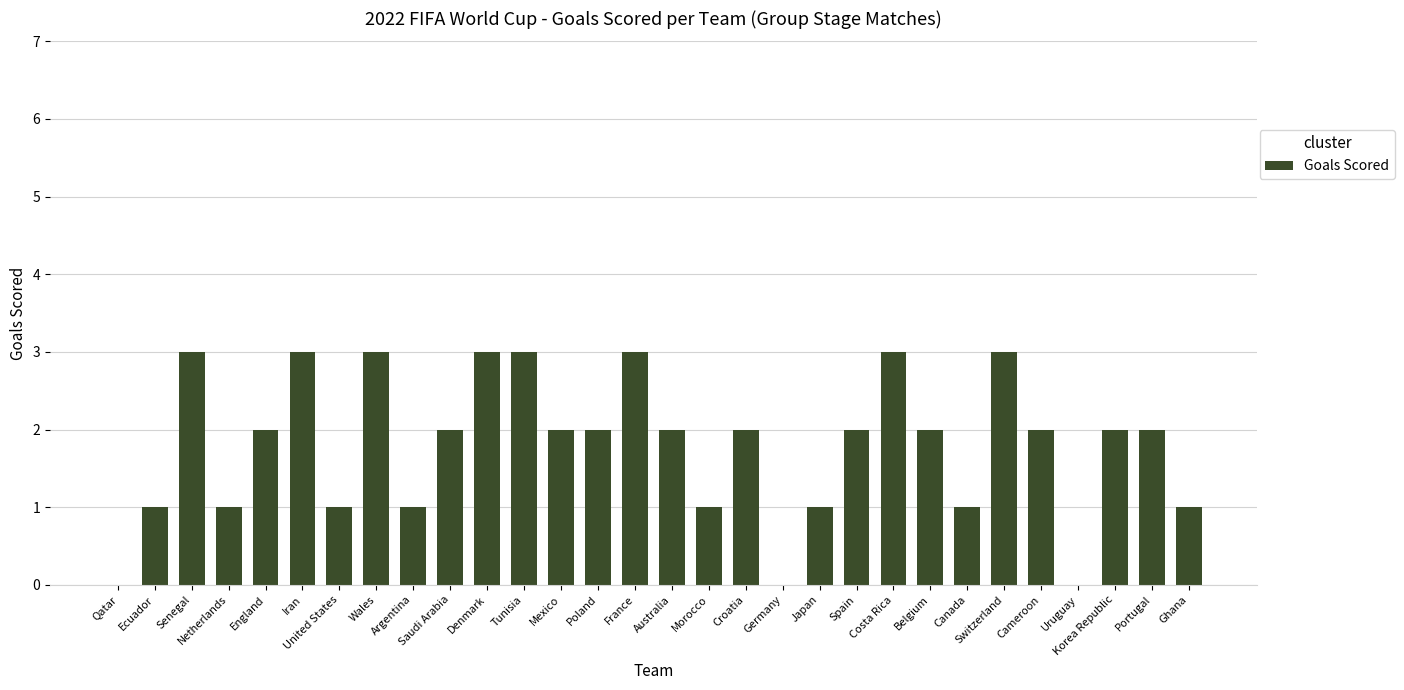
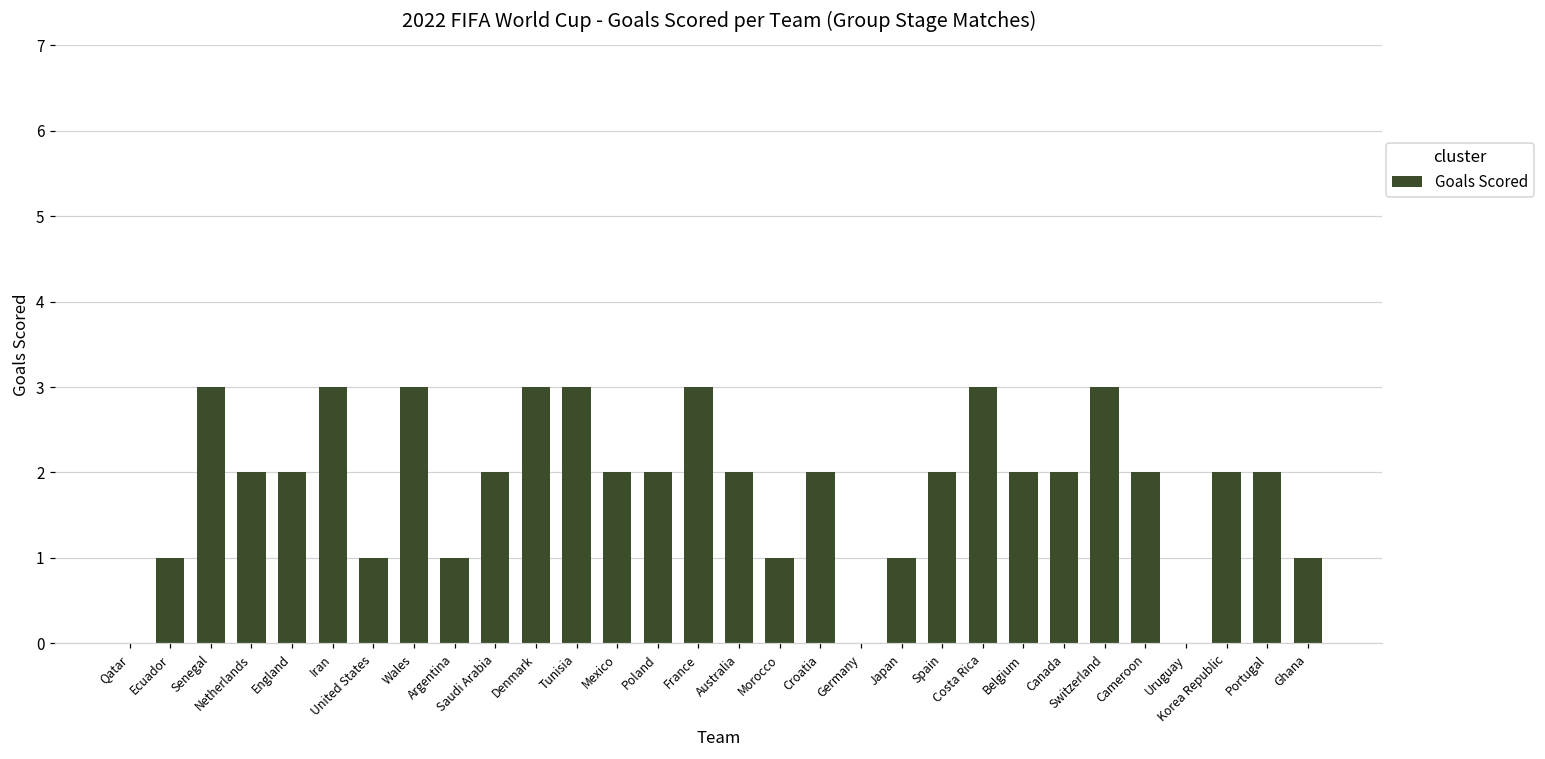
Netherlands: 1 -> 2
Canada: 1 -> 2
